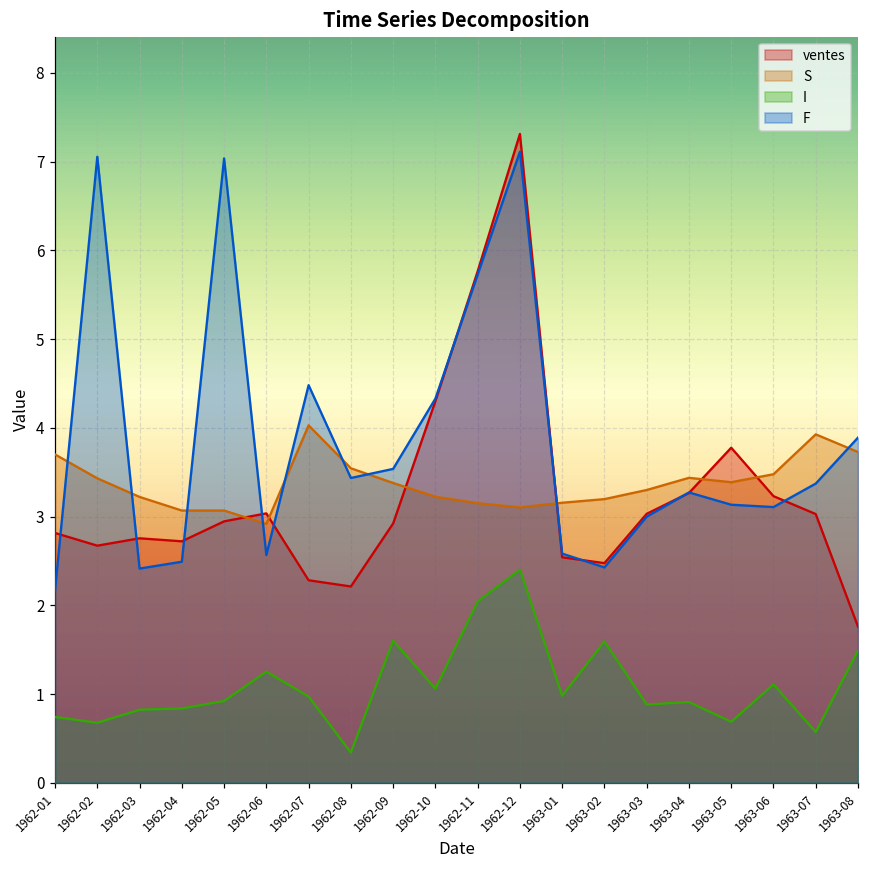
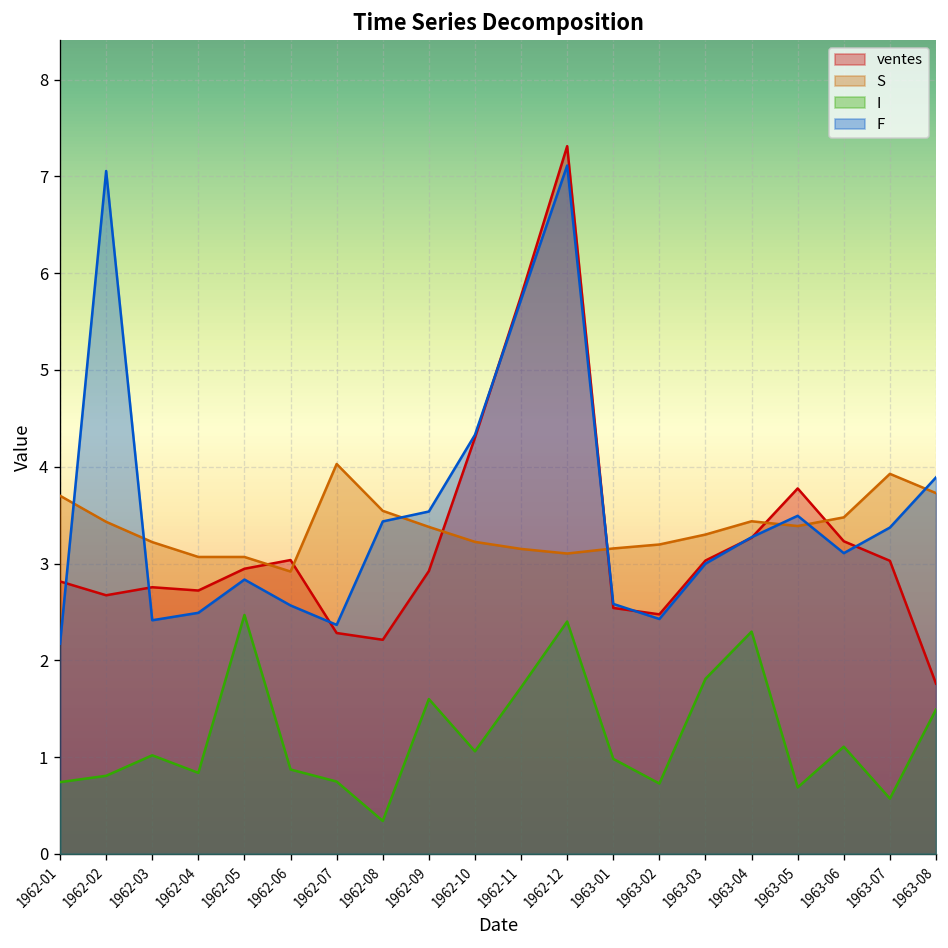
I, 1962-02: 0.7 -> 0.8
I, 1962-03: 0.8 -> 1.0
I, 1962-05: 0.9 -> 2.5
F, 1962-05: 7.0 -> 2.8
I, 1962-06: 1.3 -> 0.9
I, 1962-07: 1.0 -> 0.7
F, 1962-07: 4.5 -> 2.4
I, 1962-11: 2.0 -> 1.7
I, 1963-02: 1.6 -> 0.7
I, 1963-03: 0.9 -> 1.8
I, 1963-04: 0.9 -> 2.3
F, 1963-05: 3.1 -> 3.5
